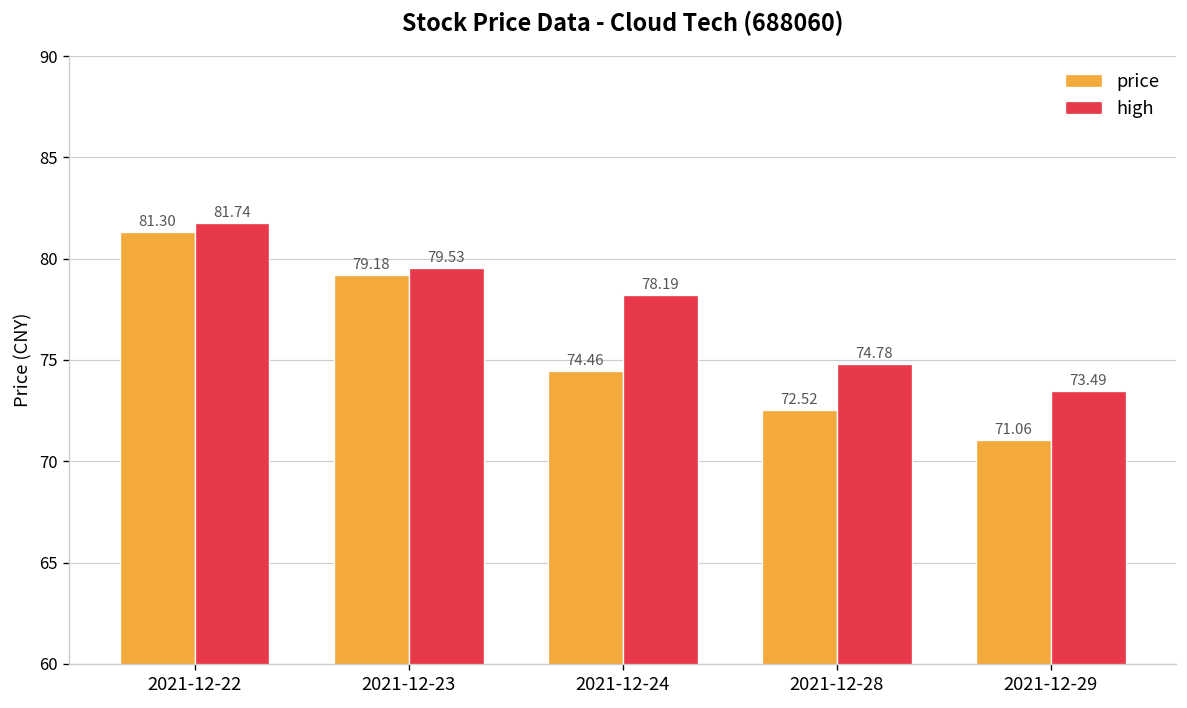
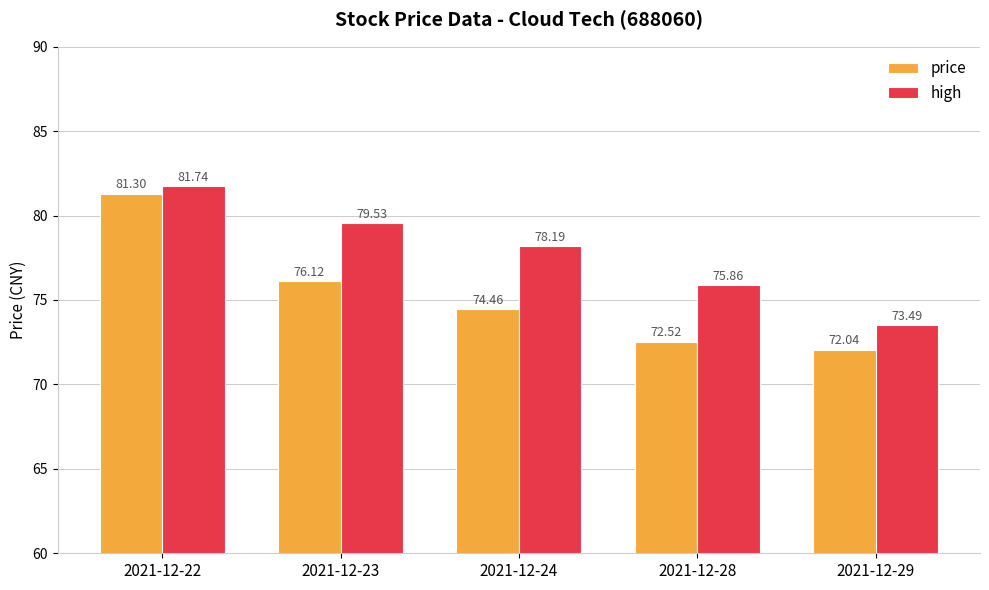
price, 2021-12-23: 79.18 -> 76.12
high, 2021-12-28: 74.78 -> 75.86
price, 2021-12-29: 71.06 -> 72.04
